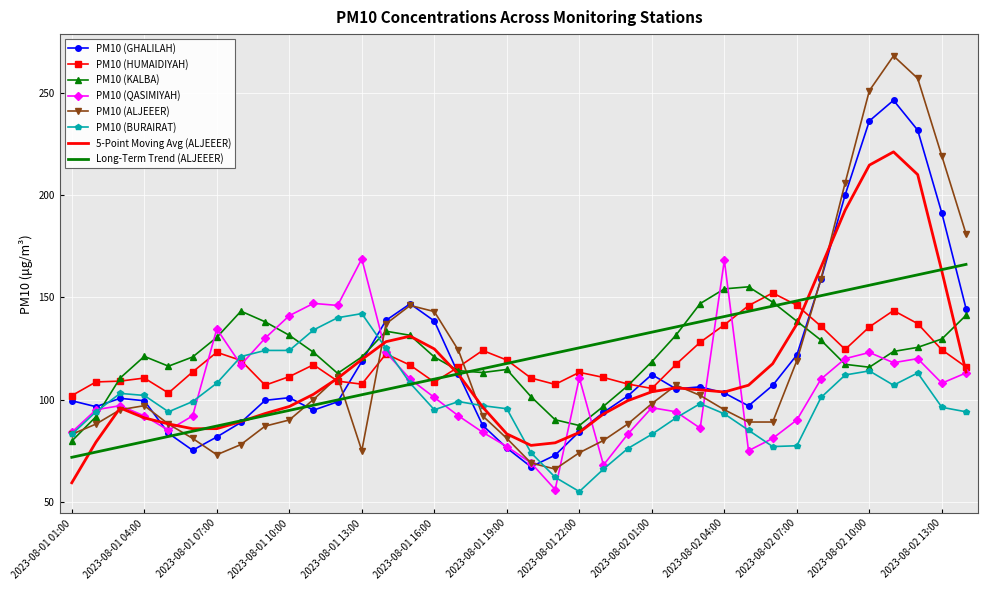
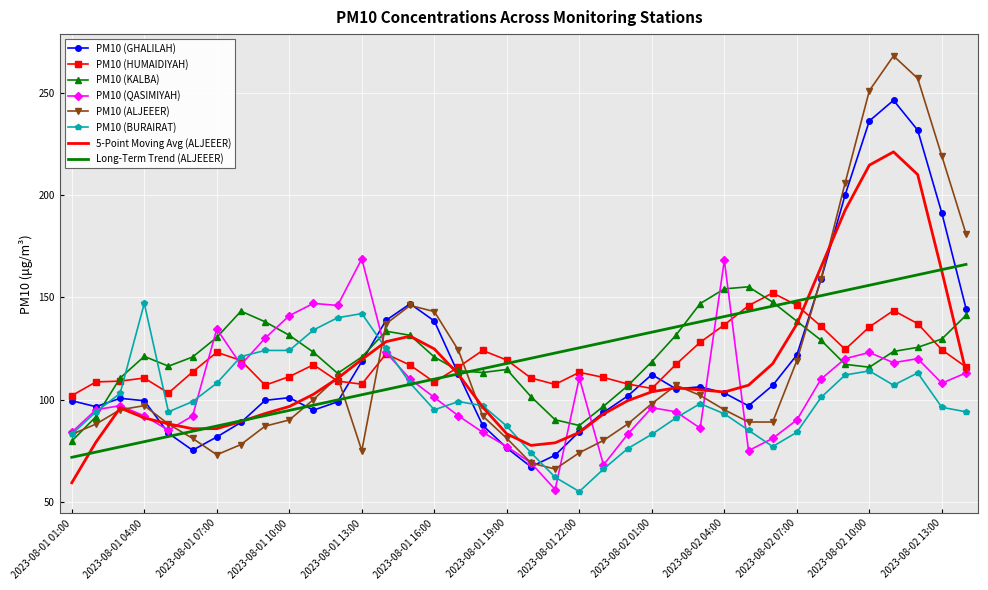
PM10 (BURAIRAT), 2023-08-01 04:00: 102 -> 147
PM10 (BURAIRAT), 2023-08-01 19:00: 96 -> 87
PM10 (BURAIRAT), 2023-08-02 07:00: 77 -> 84
